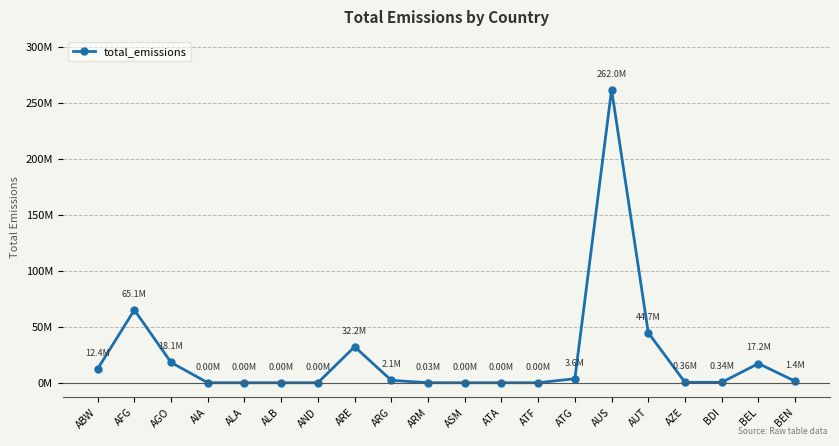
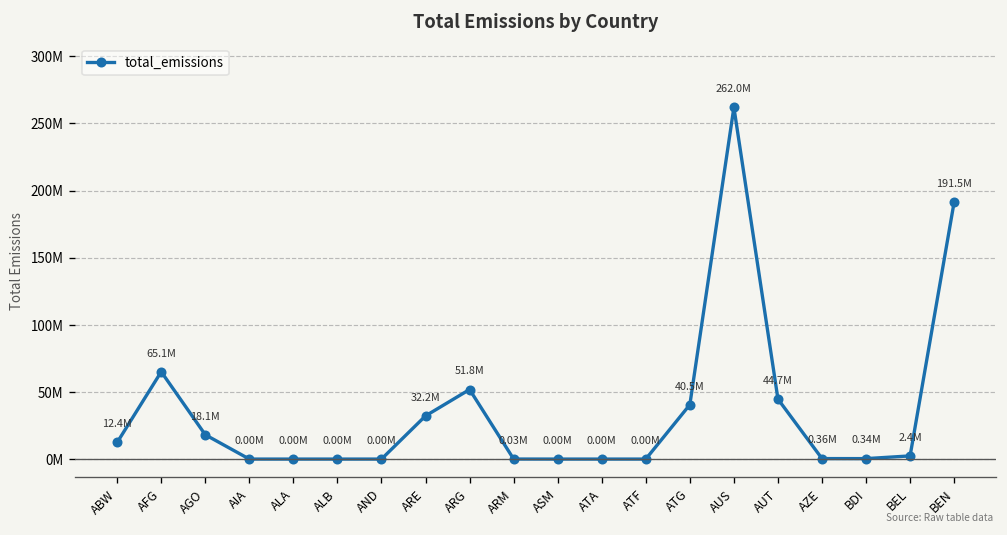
ARG: 2.1M -> 51.8M
ATG: 3.6M -> 40.5M
BEL: 17.2M -> 2.4M
BEN: 1.4M -> 191.5M
